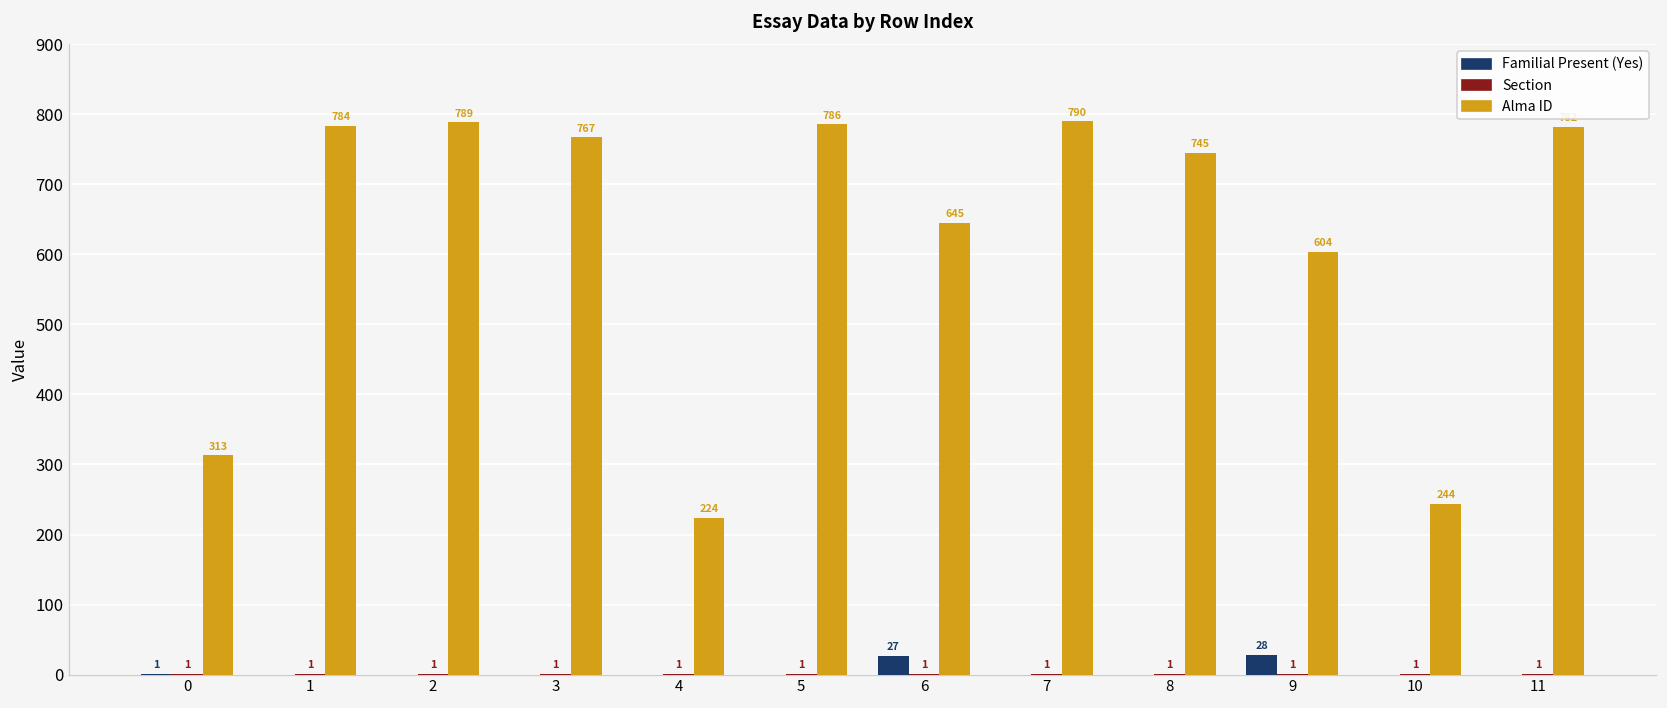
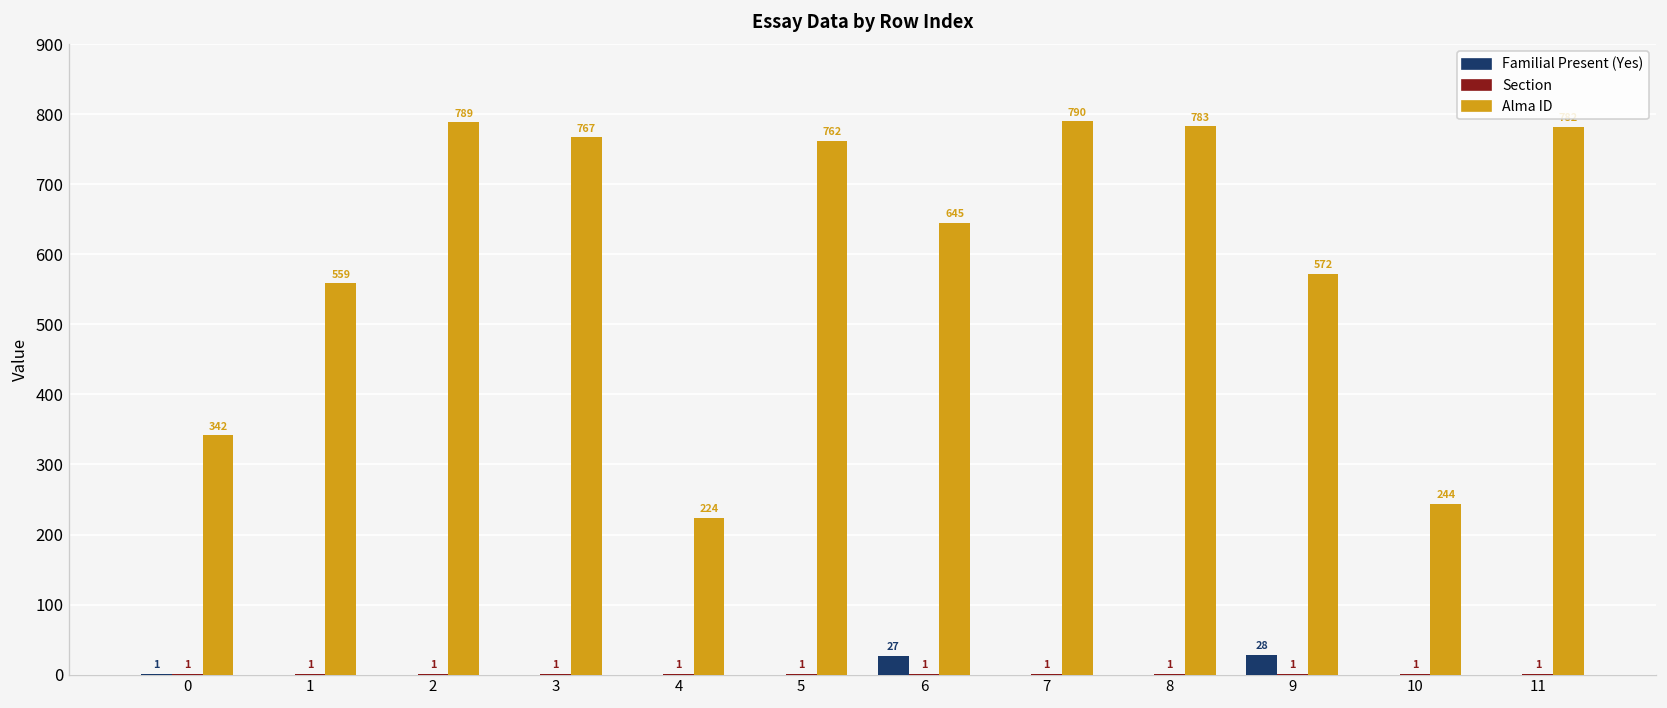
Alma ID, 0: 313 -> 342
Alma ID, 1: 784 -> 559
Alma ID, 5: 786 -> 762
Alma ID, 8: 745 -> 783
Alma ID, 9: 604 -> 572
